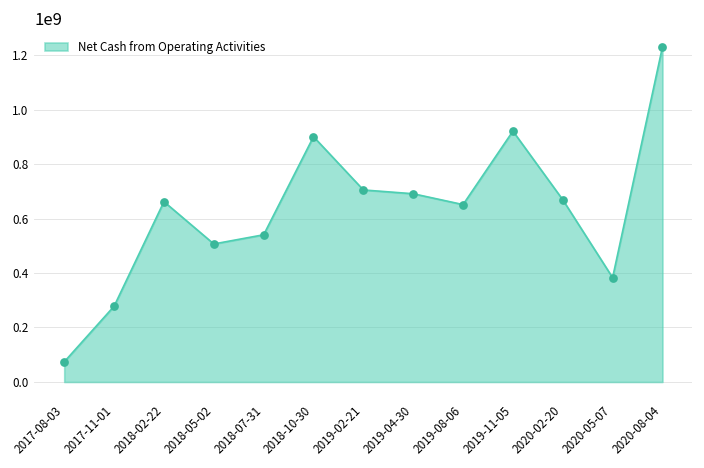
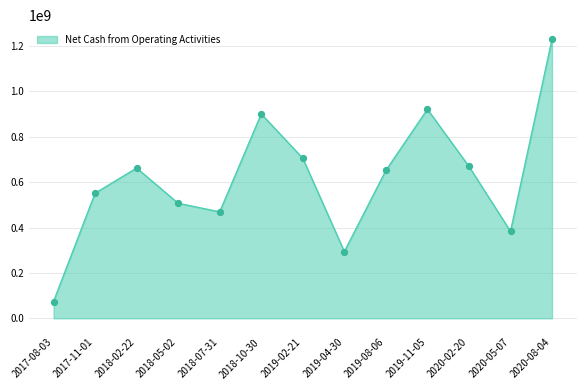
2017-11-01: 280000000 -> 550000000
2018-07-31: 540000000 -> 470000000
2019-04-30: 690000000 -> 290000000
